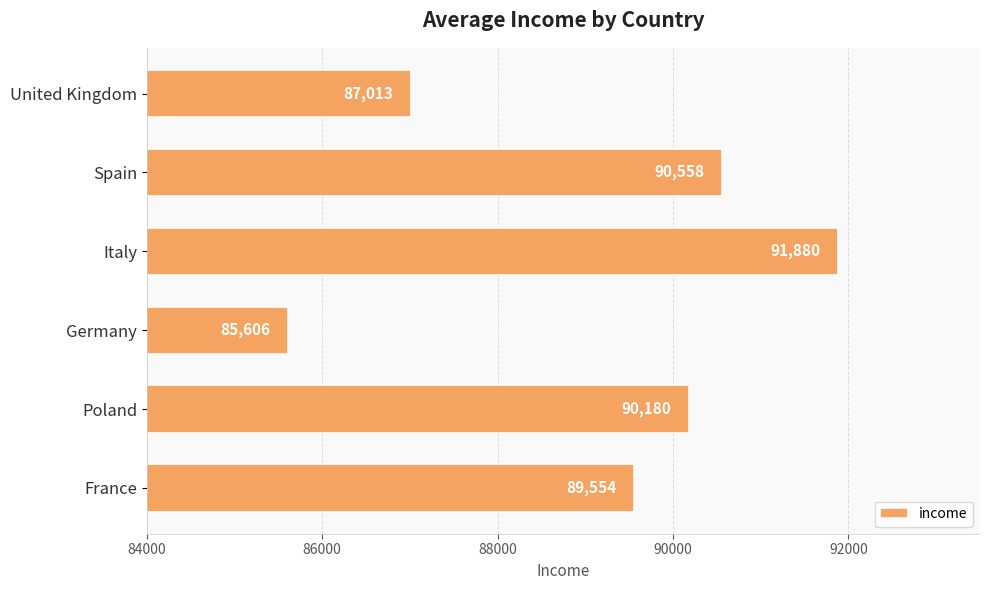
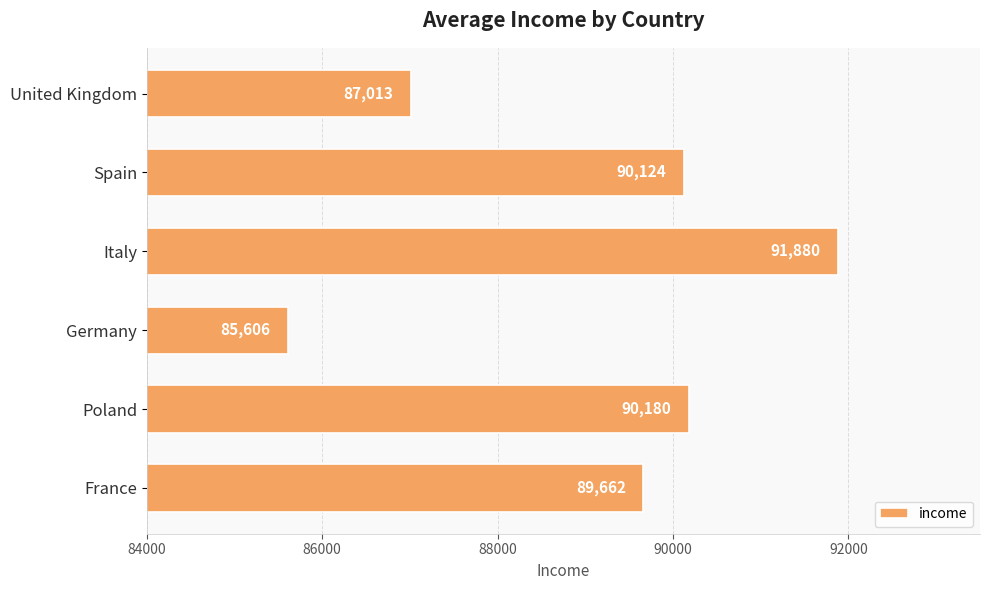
Spain: 90,558 -> 90,124
France: 89,554 -> 89,662
